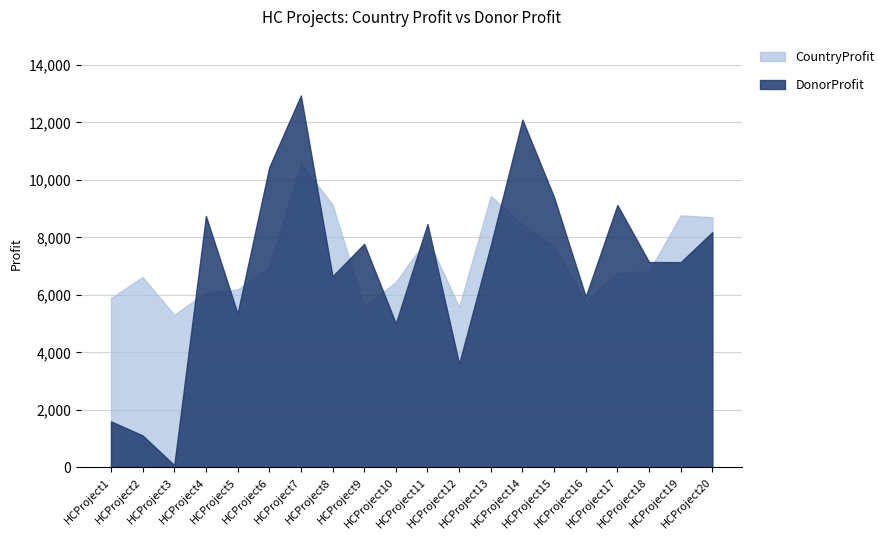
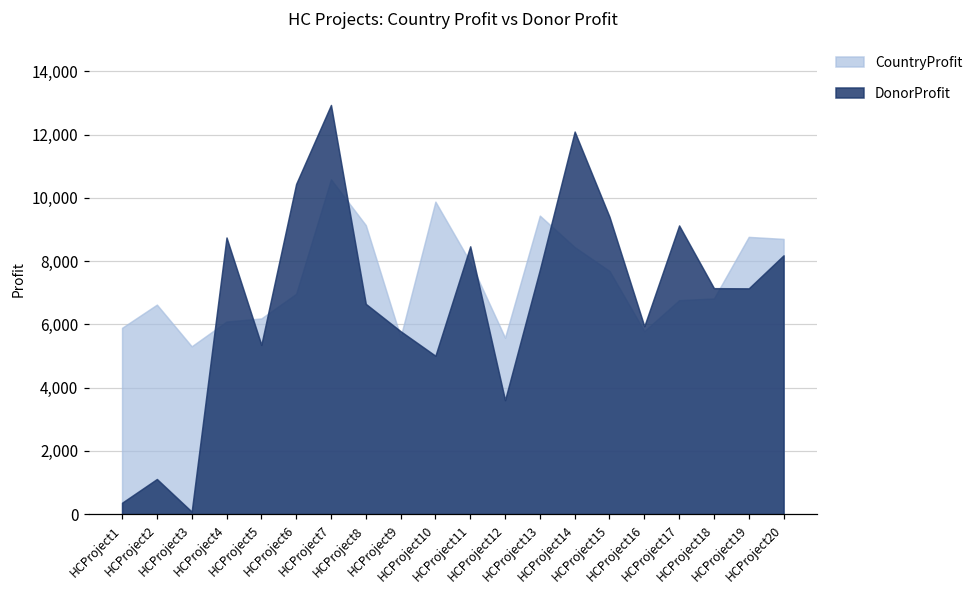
DonorProfit, HCProject1: 1,600 -> 400
DonorProfit, HCProject9: 7,800 -> 5,800
CountryProfit, HCProject10: 6,400 -> 9,900
